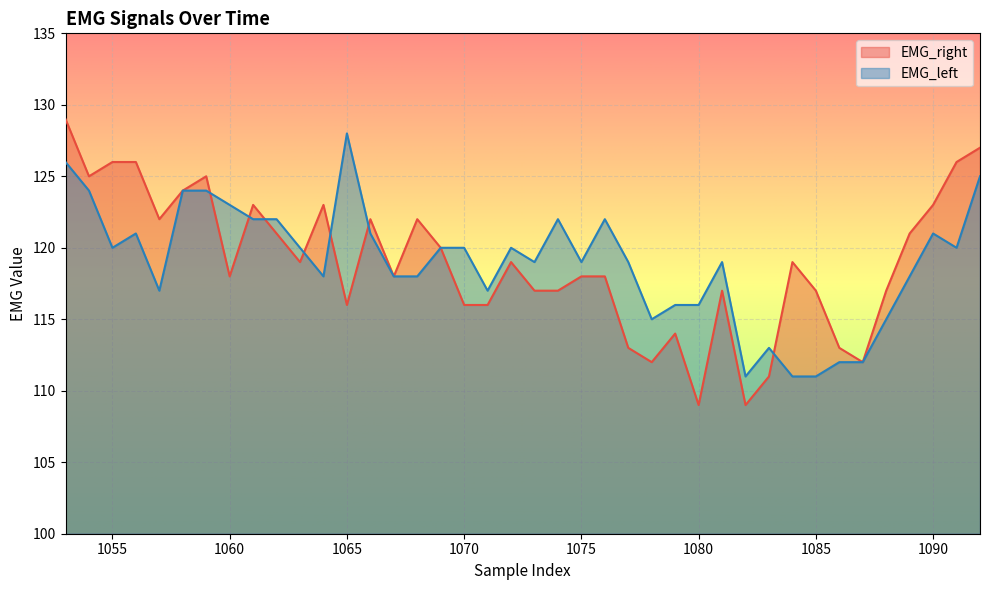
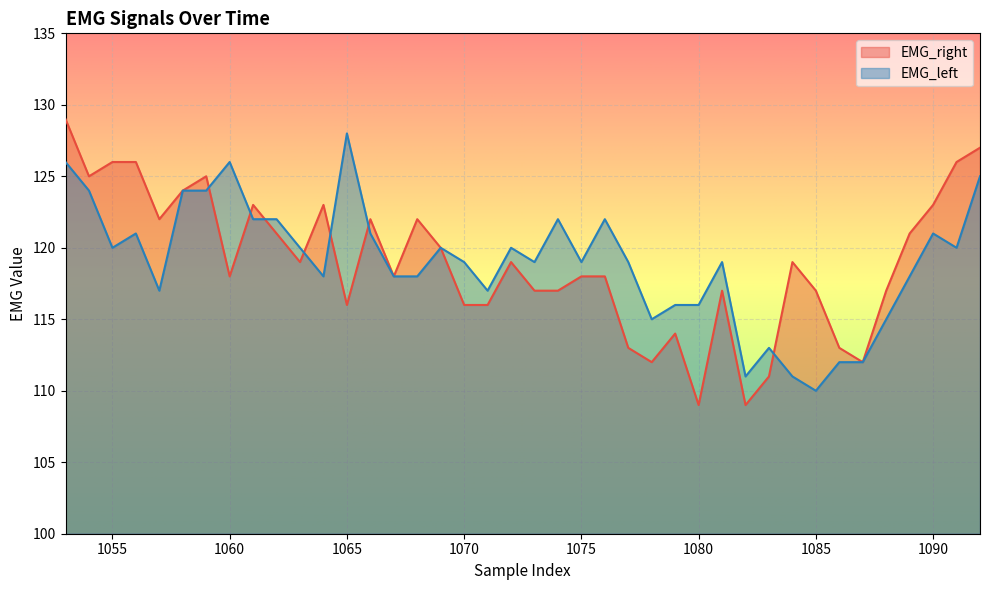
EMG_left, 1060: 123 -> 126
EMG_left, 1070: 120 -> 119
EMG_left, 1085: 111 -> 110
